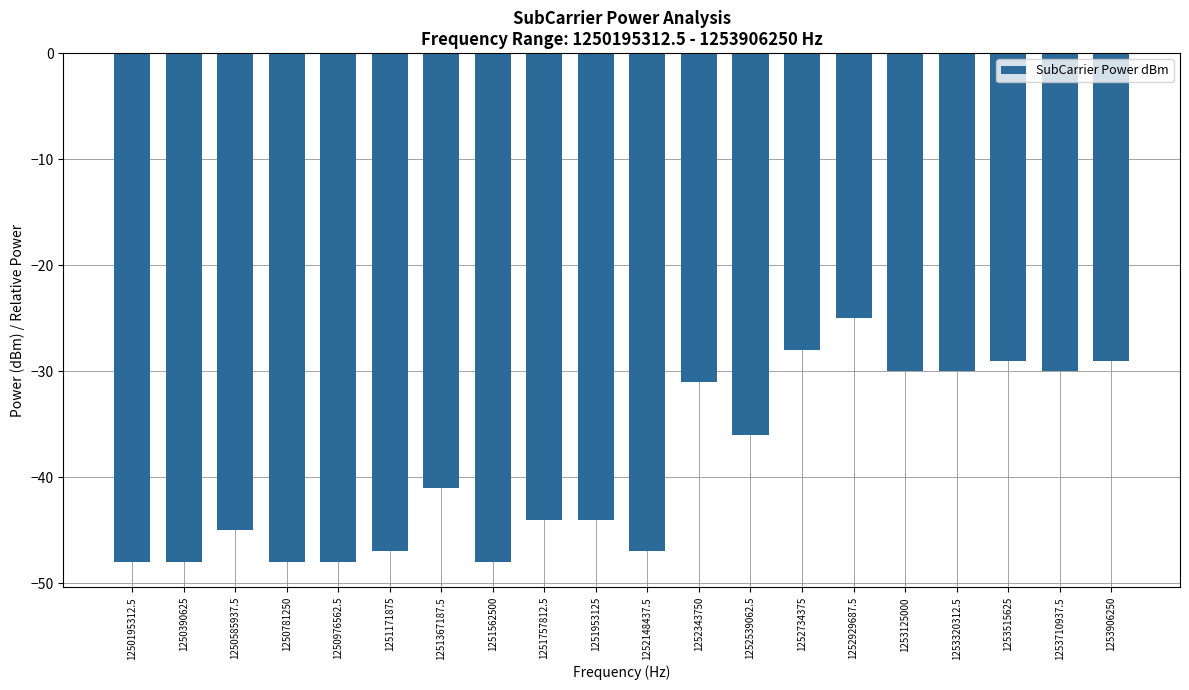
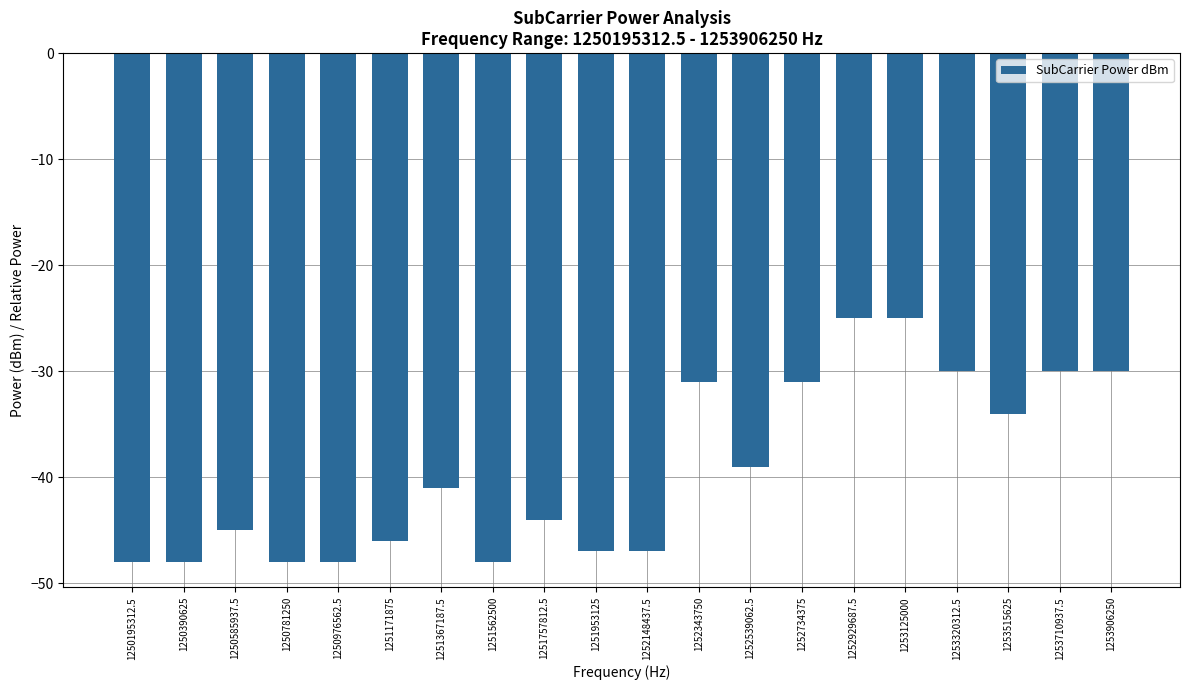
1251171875: -47 -> -46
1251953125: -44 -> -47
1252539062.5: -36 -> -39
1252734375: -28 -> -31
1253125000: -30 -> -25
1253515625: -29 -> -34
1253906250: -29 -> -30
